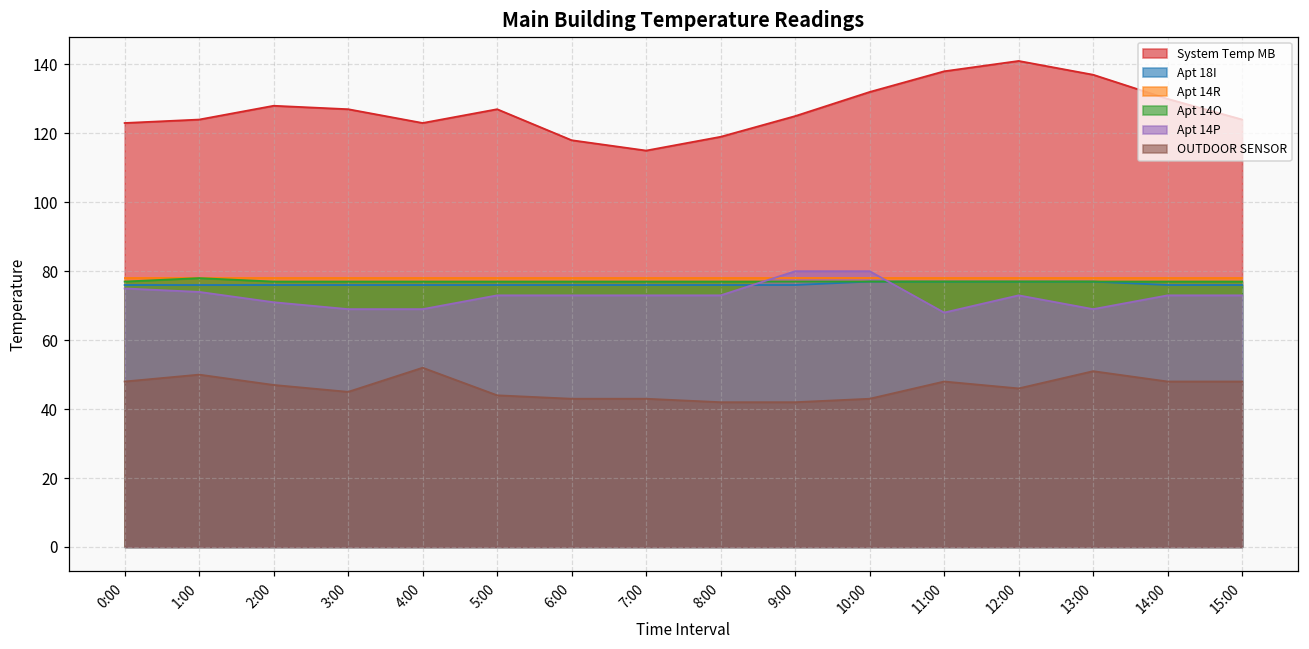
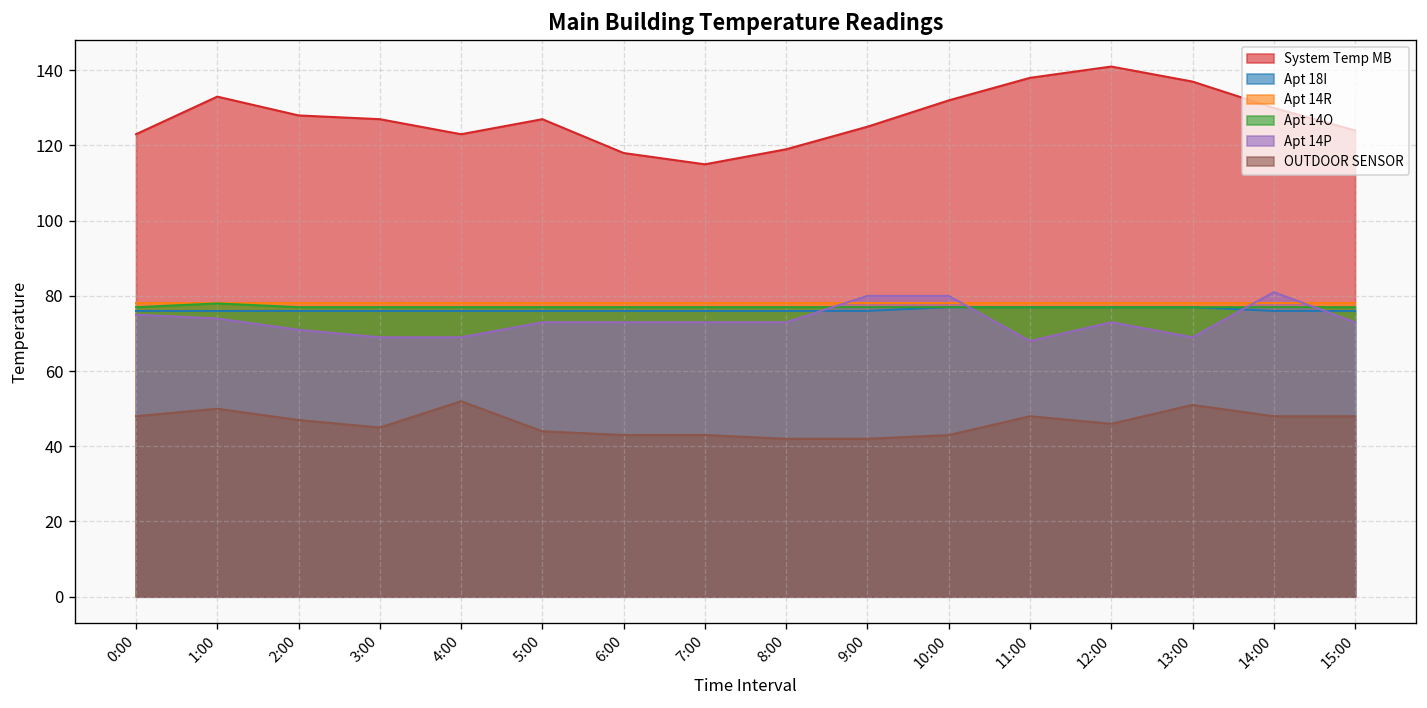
System Temp MB, 1:00: 124 -> 133
Apt 14P, 14:00: 73 -> 81
